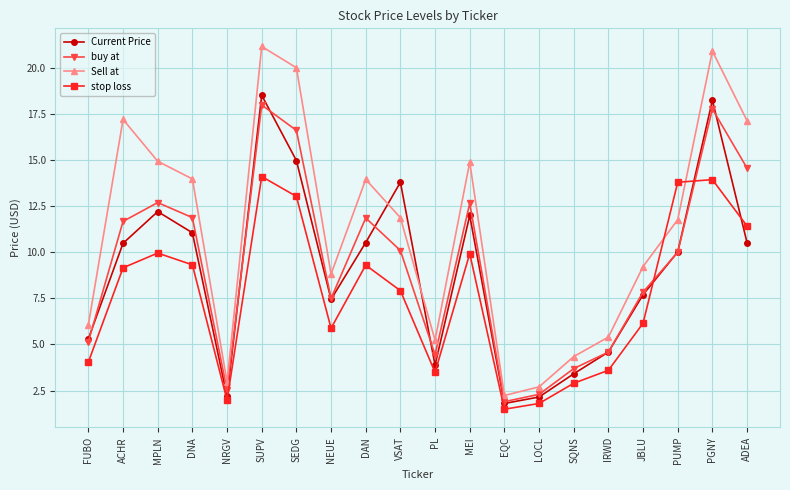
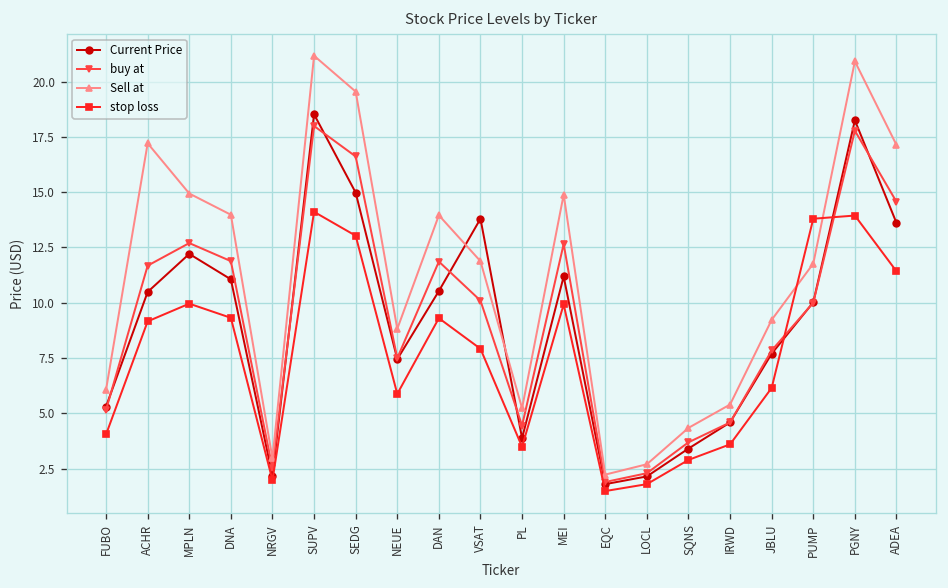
Sell at, SEDG: 20.0 -> 19.5
Current Price, MEI: 12.0 -> 11.2
Current Price, ADEA: 10.5 -> 13.6
